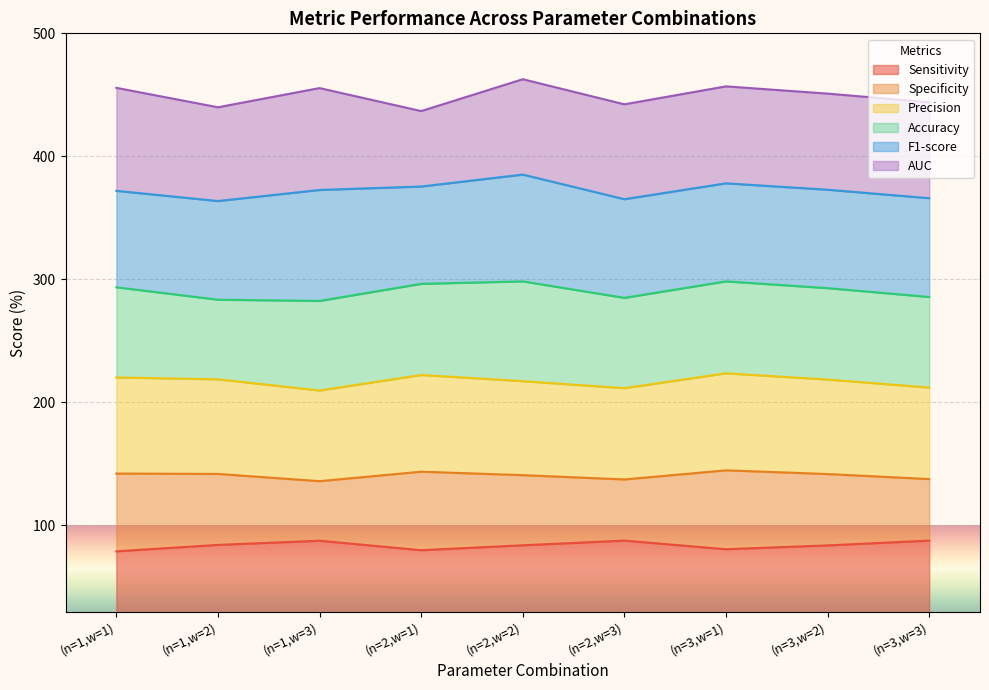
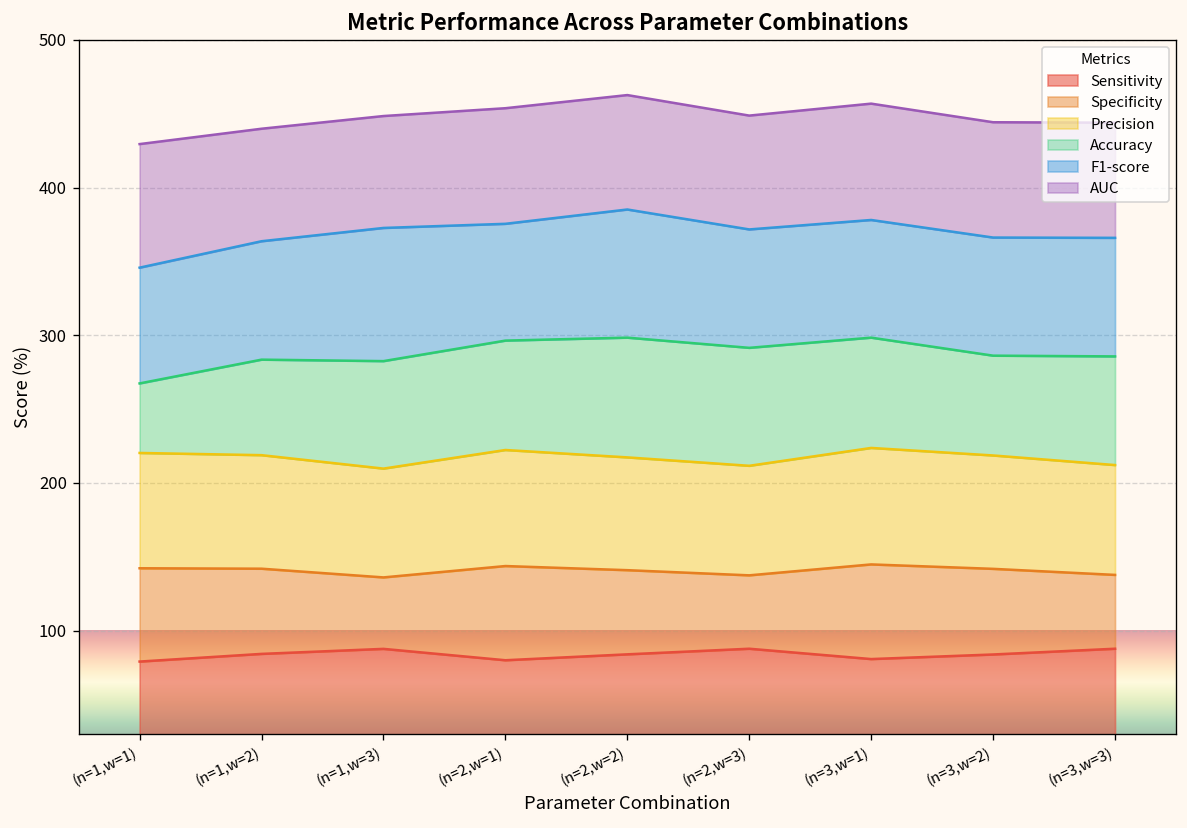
Accuracy, (n=1,w=1): 73 -> 47
AUC, (n=1,w=3): 83 -> 76
AUC, (n=2,w=1): 61 -> 78
Accuracy, (n=2,w=3): 73 -> 80
Accuracy, (n=3,w=2): 74 -> 68
